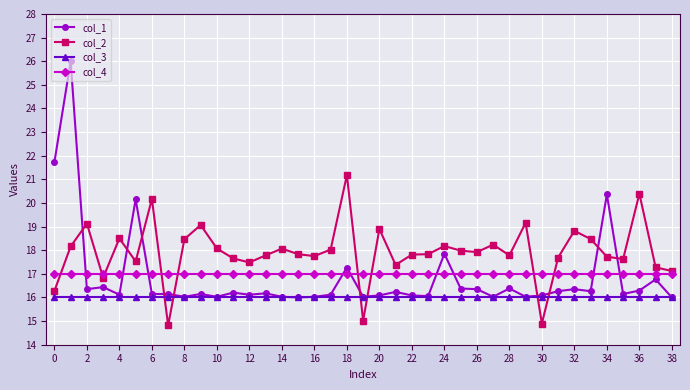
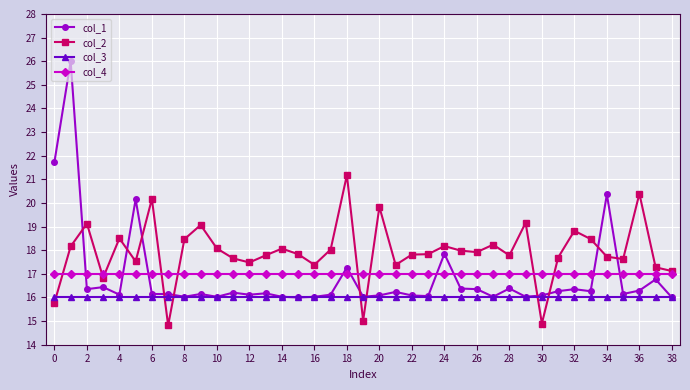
col_2, 0: 16.3 -> 15.8
col_2, 16: 17.8 -> 17.4
col_2, 20: 18.9 -> 19.8
